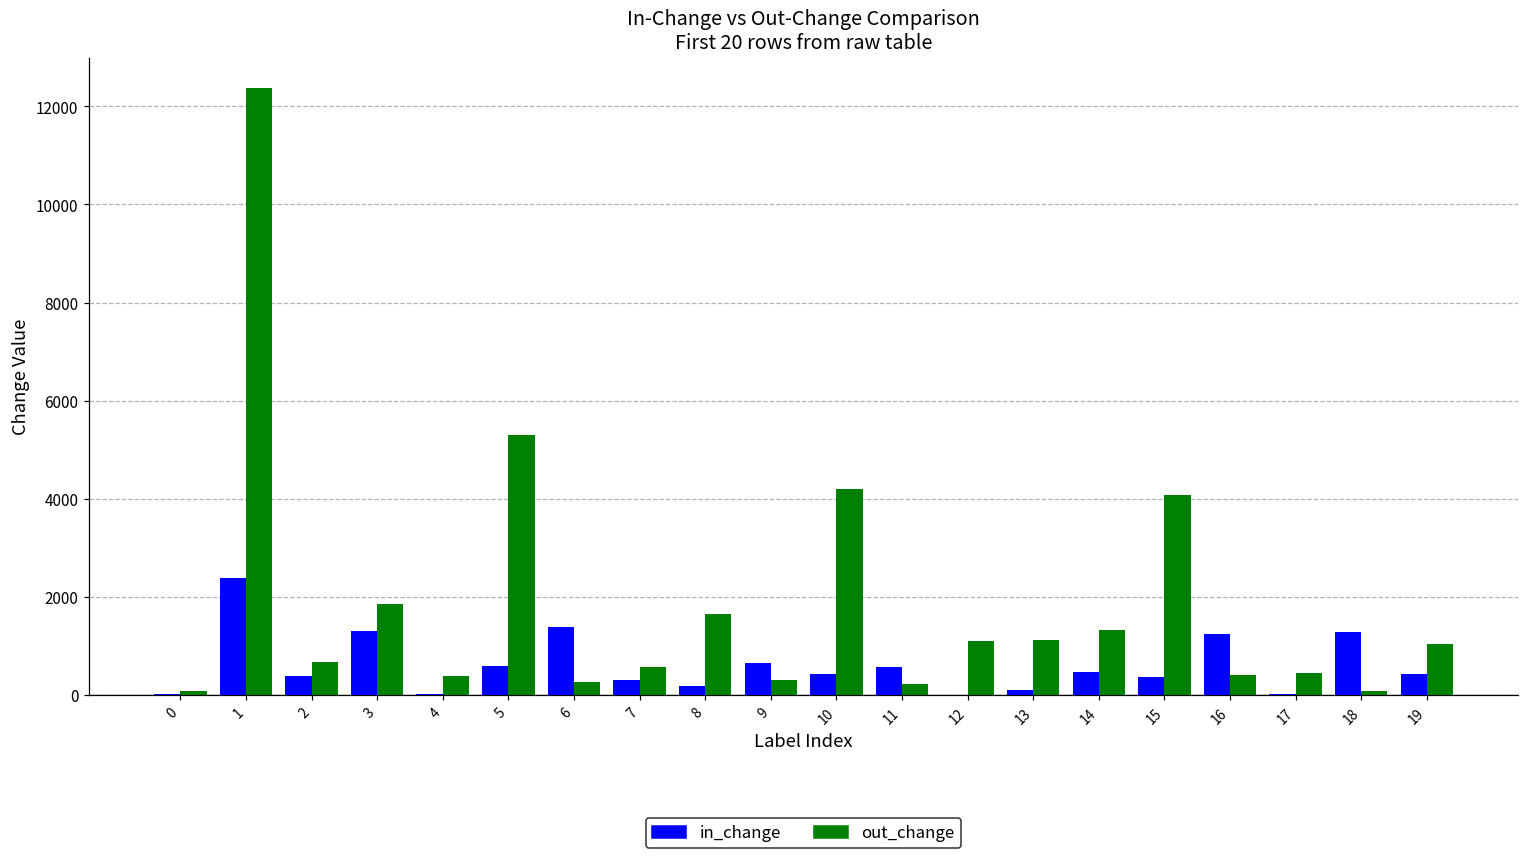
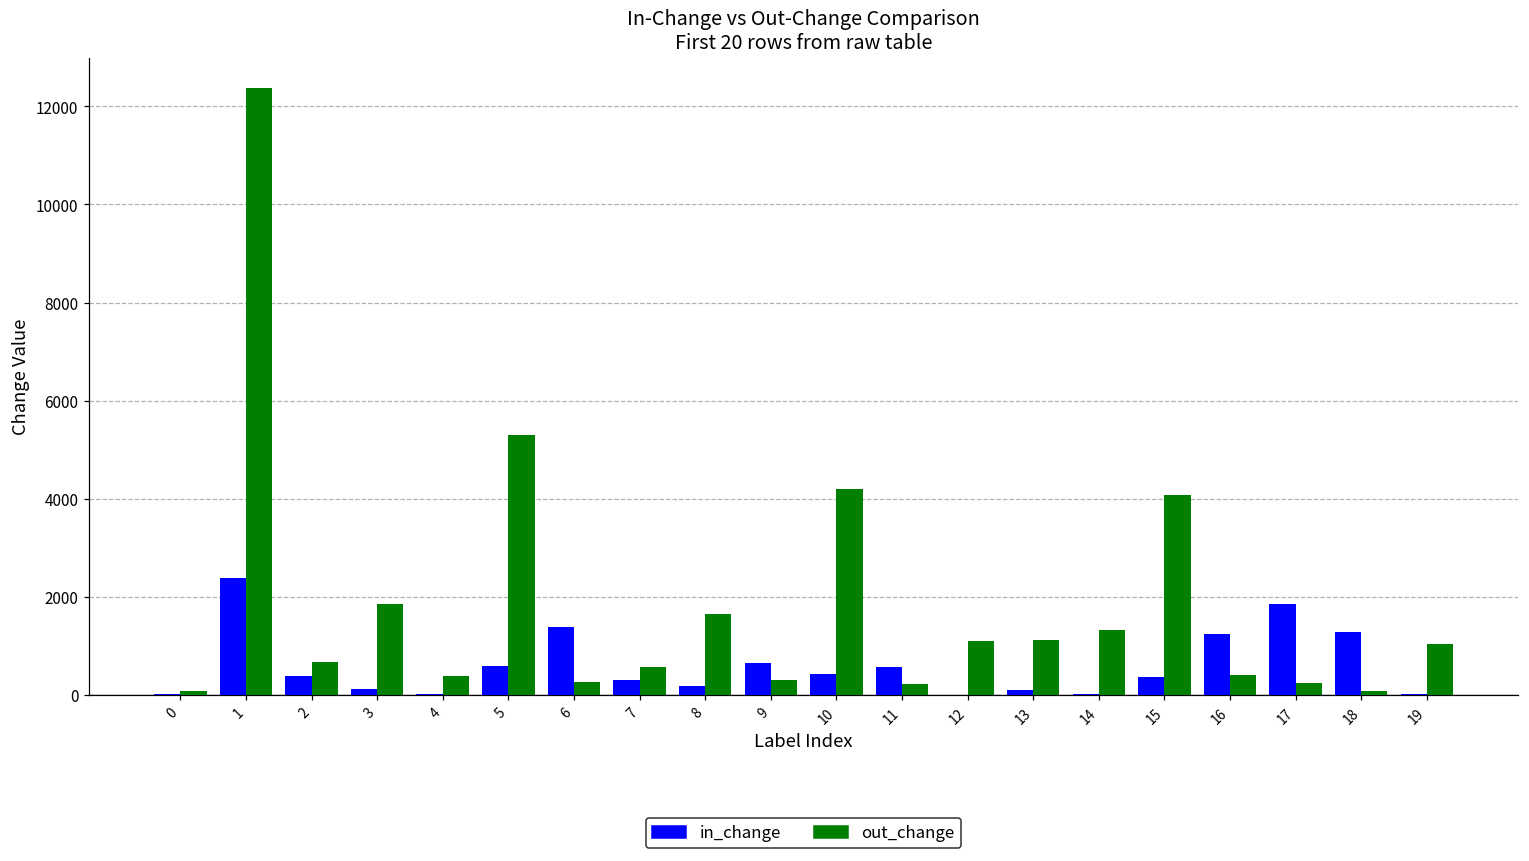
in_change, 3: 1300 -> 100
in_change, 14: 500 -> 0
in_change, 17: 0 -> 1800
out_change, 17: 400 -> 200
in_change, 19: 400 -> 0
